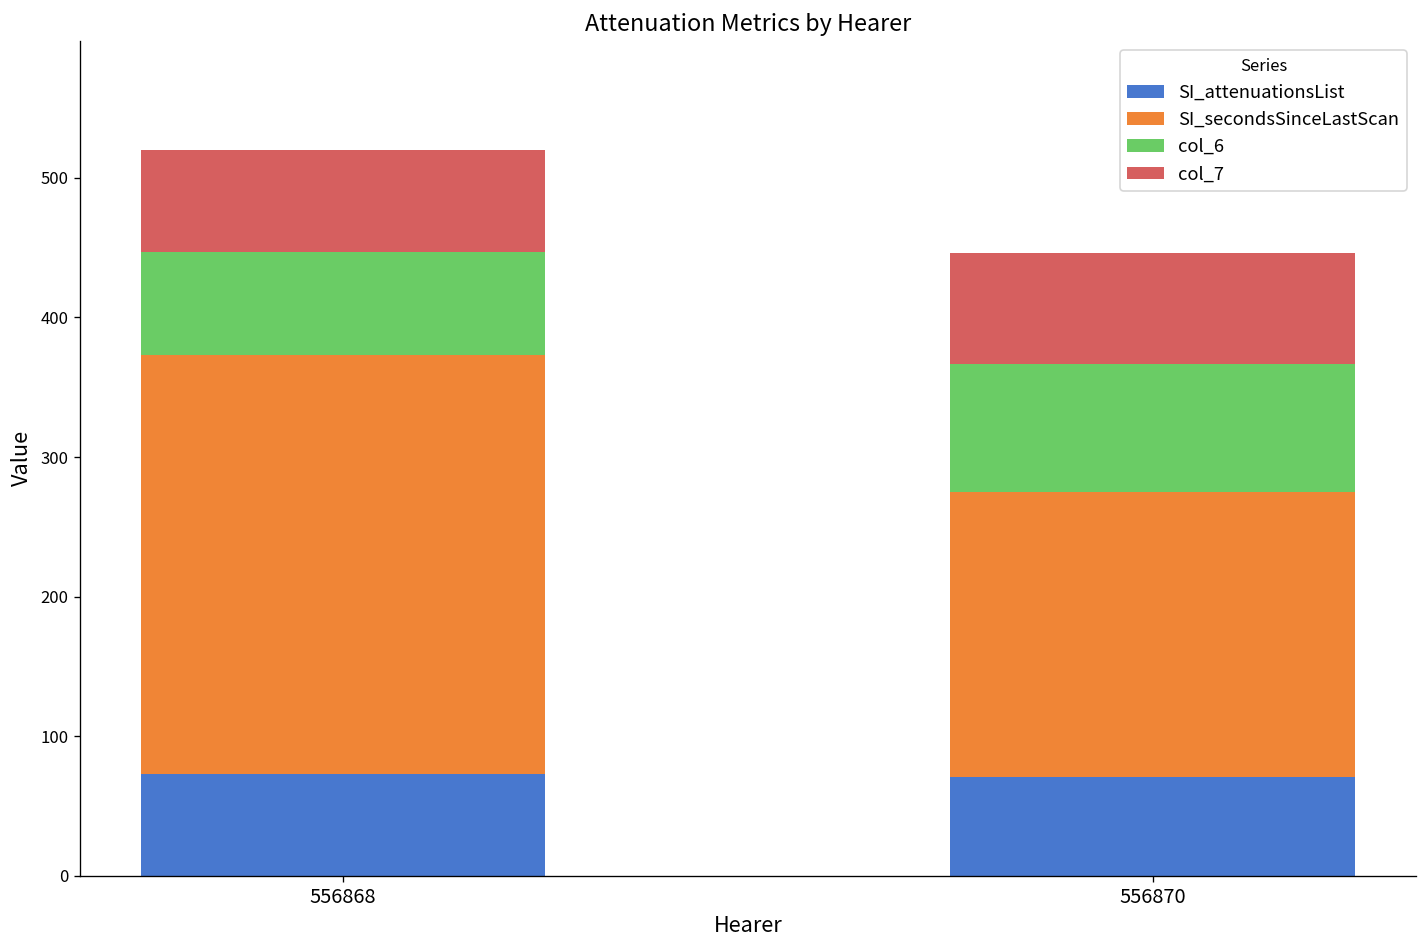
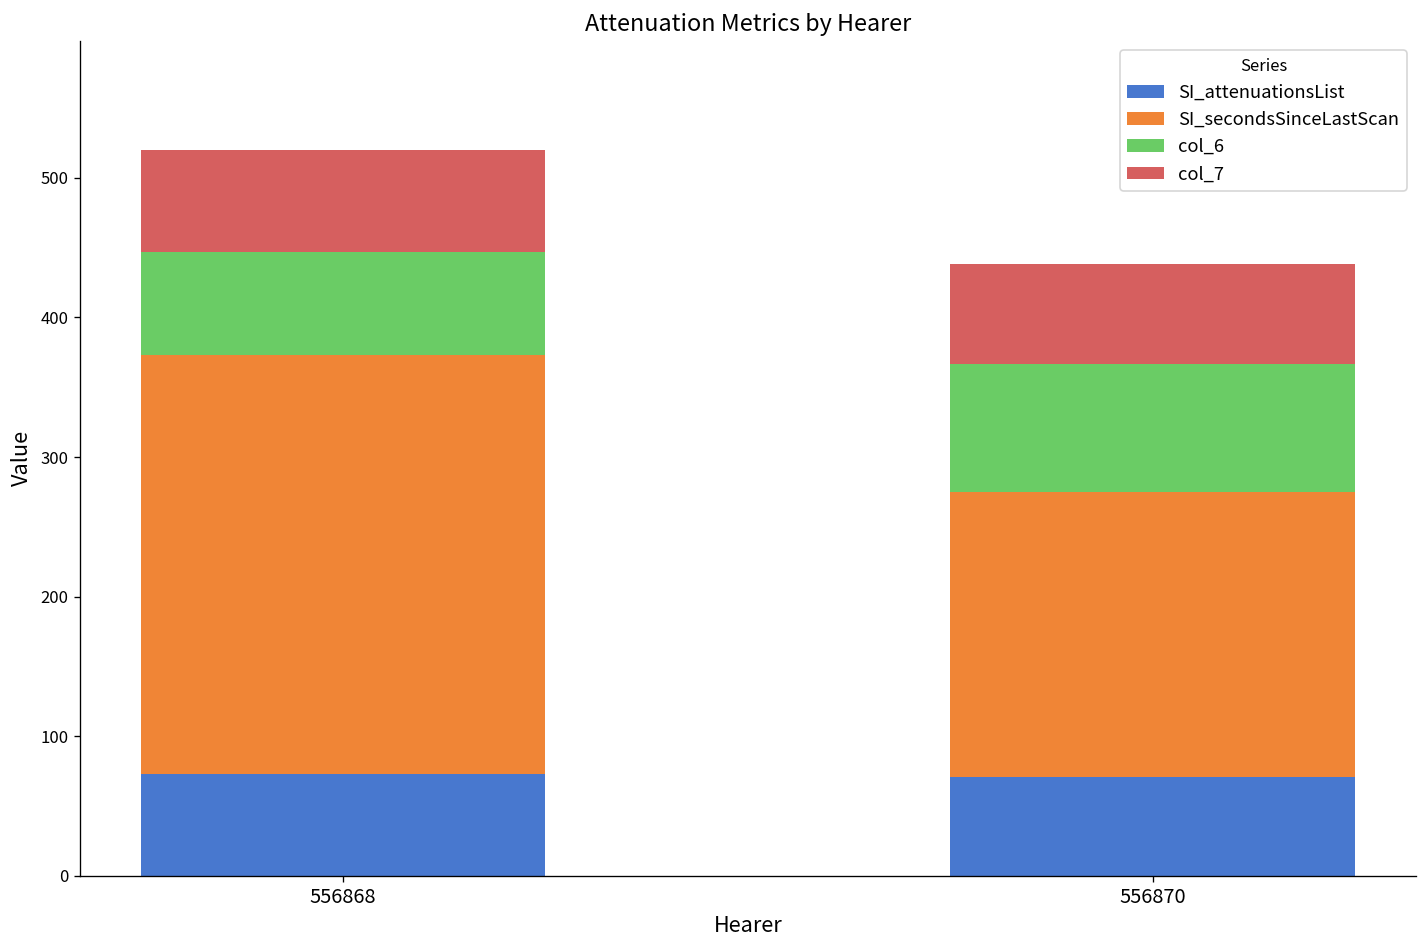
col_7, 556870: 79 -> 71
